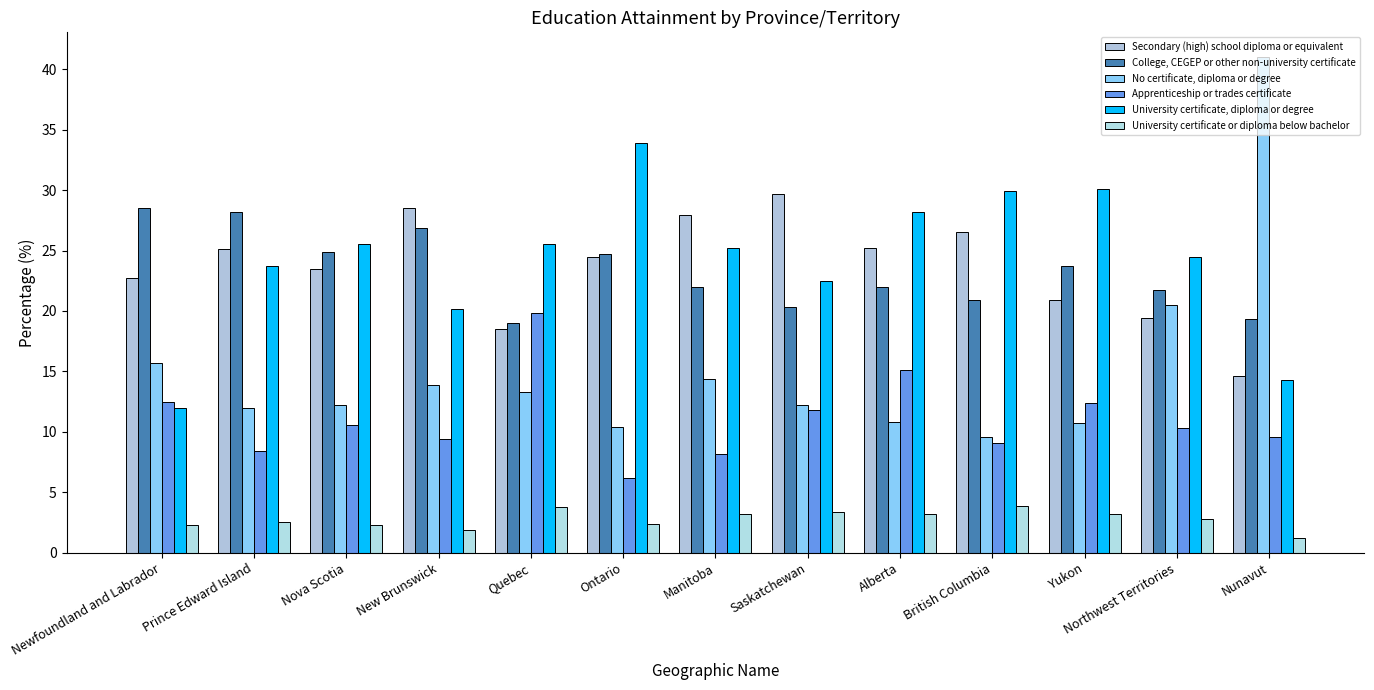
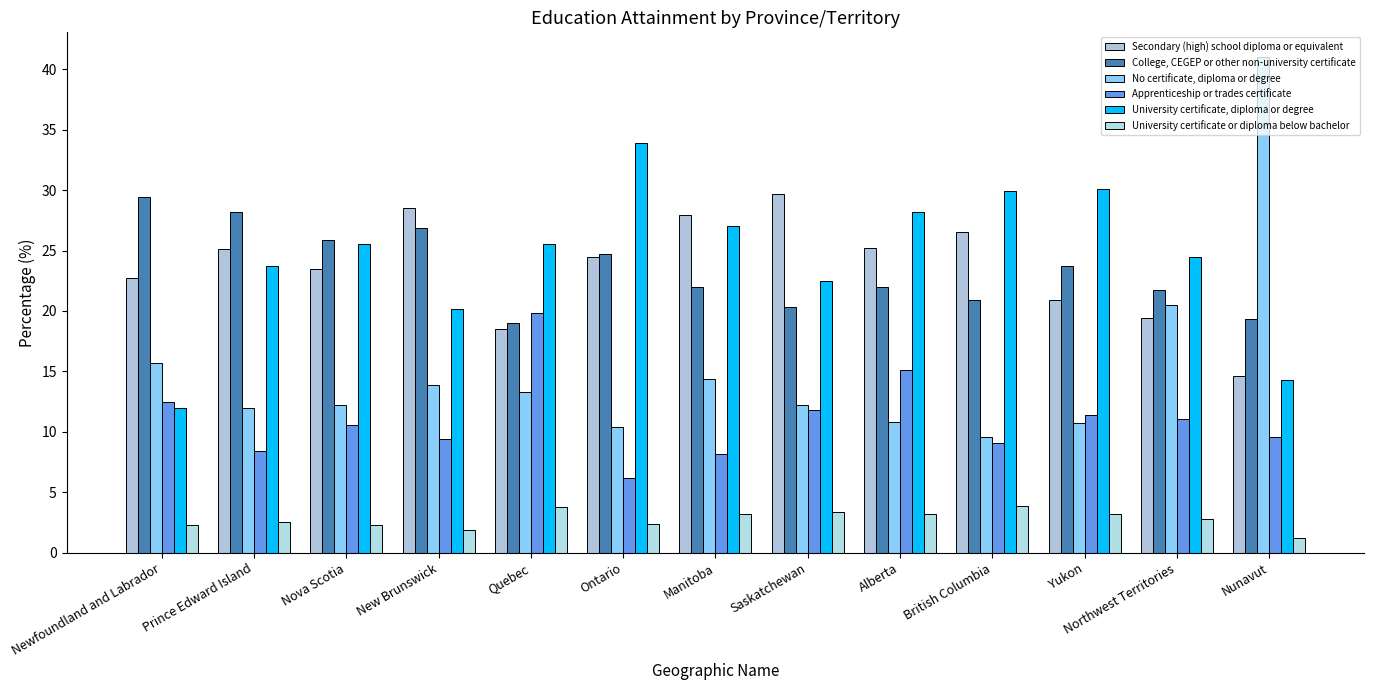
College, CEGEP or other non-university certificate, Newfoundland and Labrador: 28.5 -> 29.4
College, CEGEP or other non-university certificate, Nova Scotia: 24.9 -> 25.9
University certificate, diploma or degree, Manitoba: 25.2 -> 27.0
Apprenticeship or trades certificate, Yukon: 12.4 -> 11.4
Apprenticeship or trades certificate, Northwest Territories: 10.3 -> 11.1
